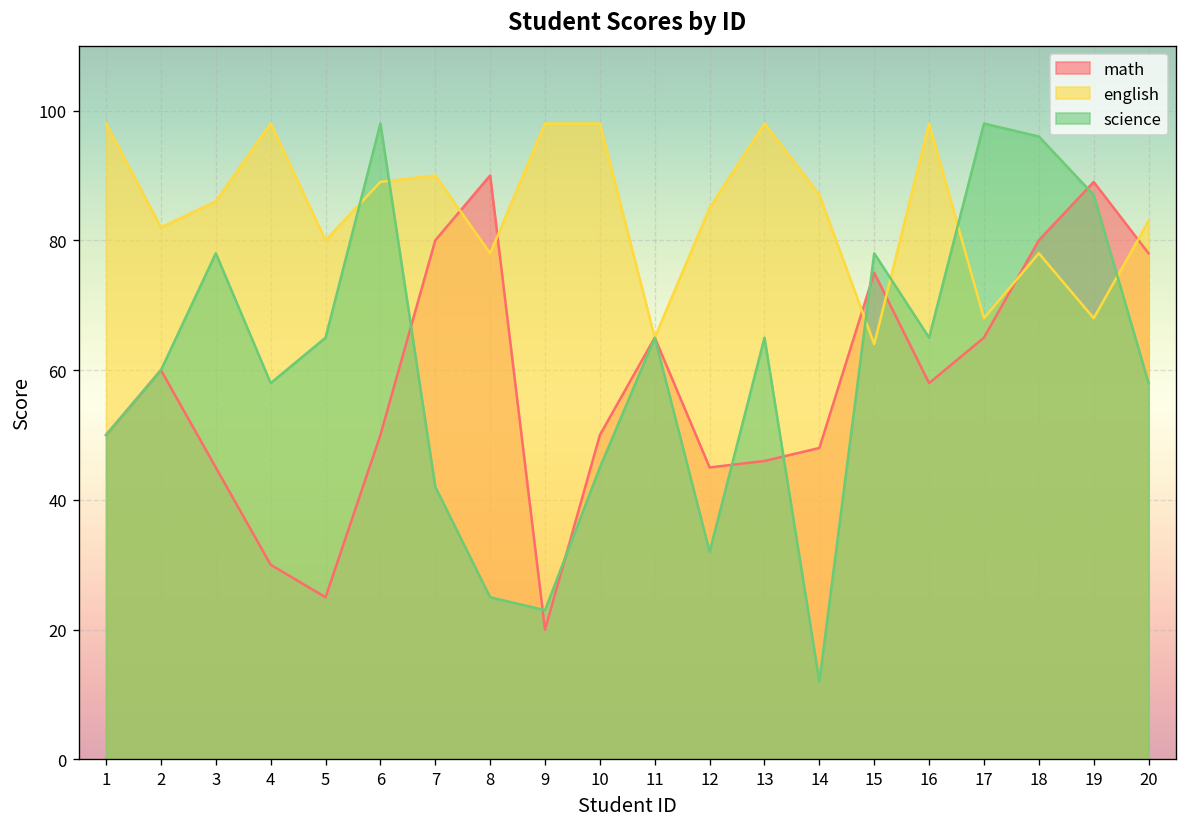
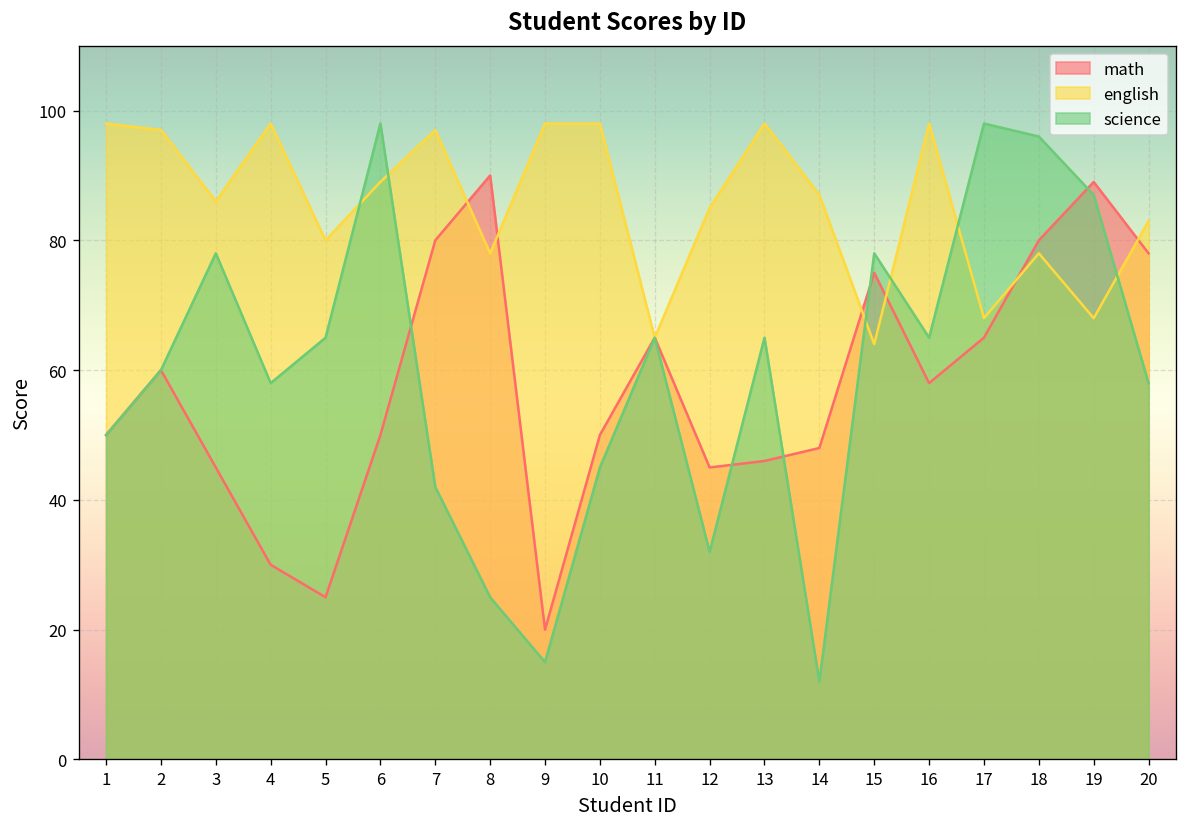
english, 2: 82 -> 97
english, 7: 90 -> 97
science, 9: 23 -> 15
